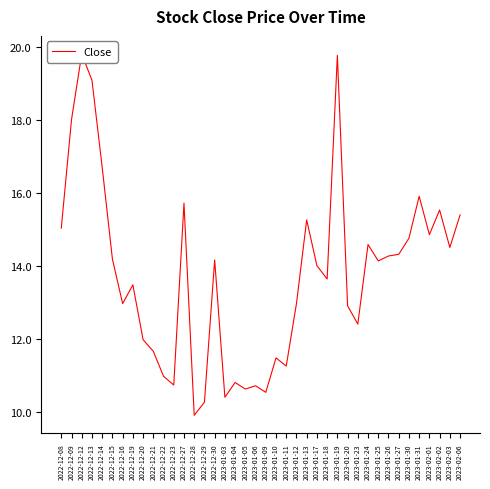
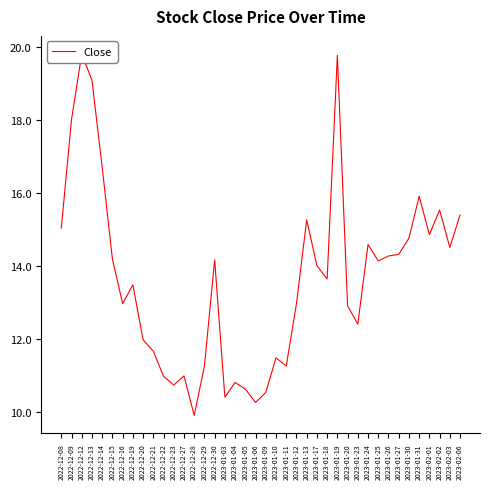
2022-12-27: 15.7 -> 11.0
2022-12-29: 10.3 -> 11.3
2023-01-06: 10.7 -> 10.3
